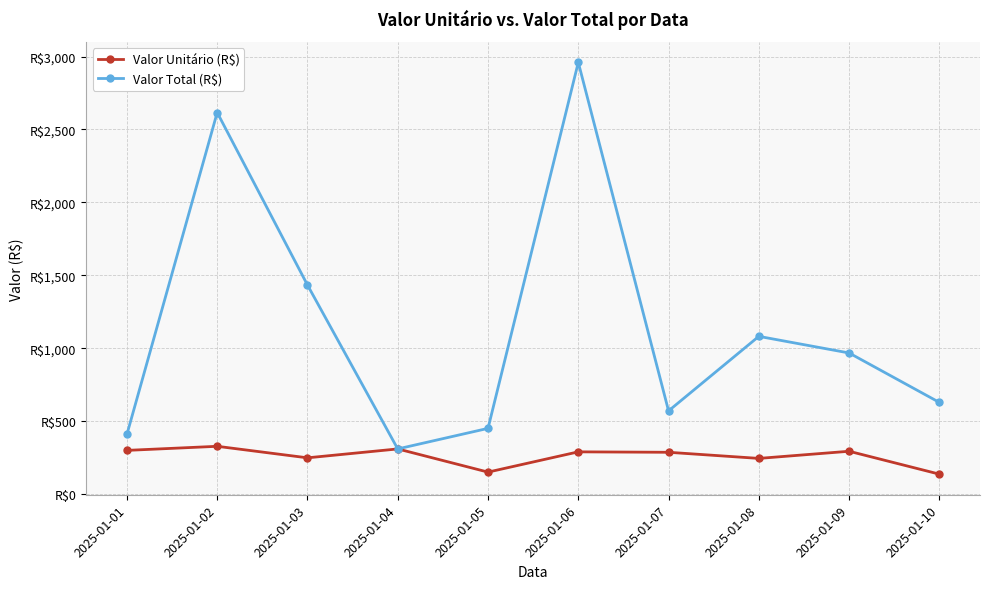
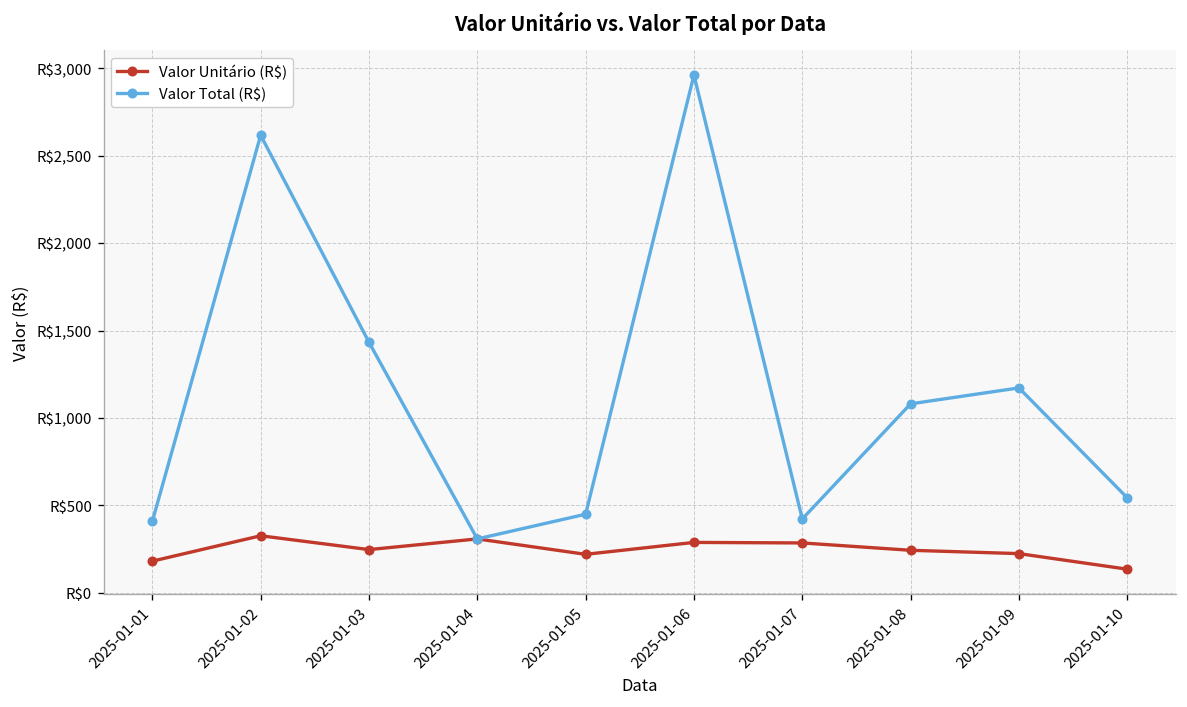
Valor Unitário (R$), 2025-01-01: R$300 -> R$180
Valor Unitário (R$), 2025-01-05: R$150 -> R$220
Valor Total (R$), 2025-01-07: R$570 -> R$420
Valor Unitário (R$), 2025-01-09: R$290 -> R$230
Valor Total (R$), 2025-01-09: R$970 -> R$1,170
Valor Total (R$), 2025-01-10: R$630 -> R$540
